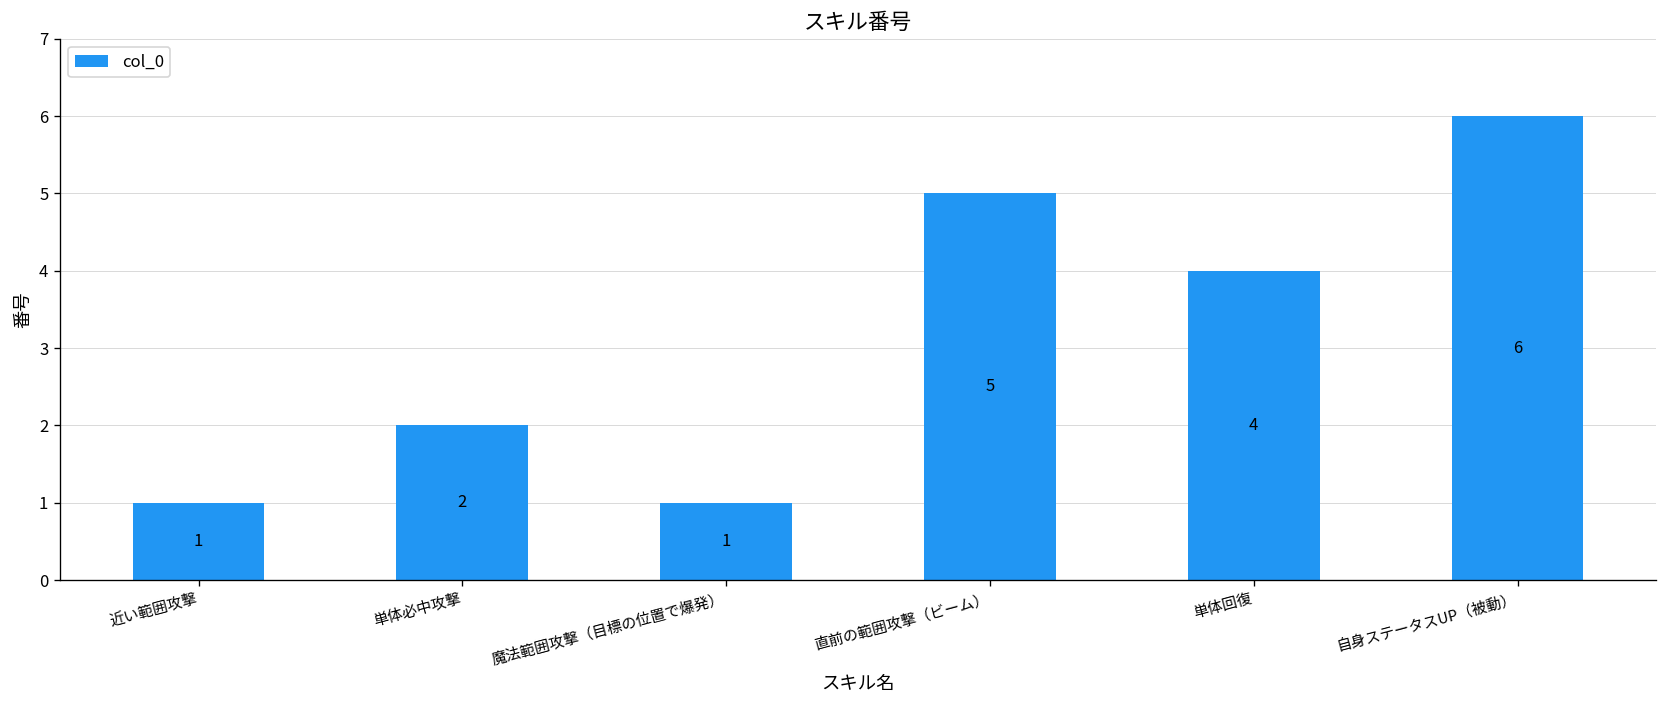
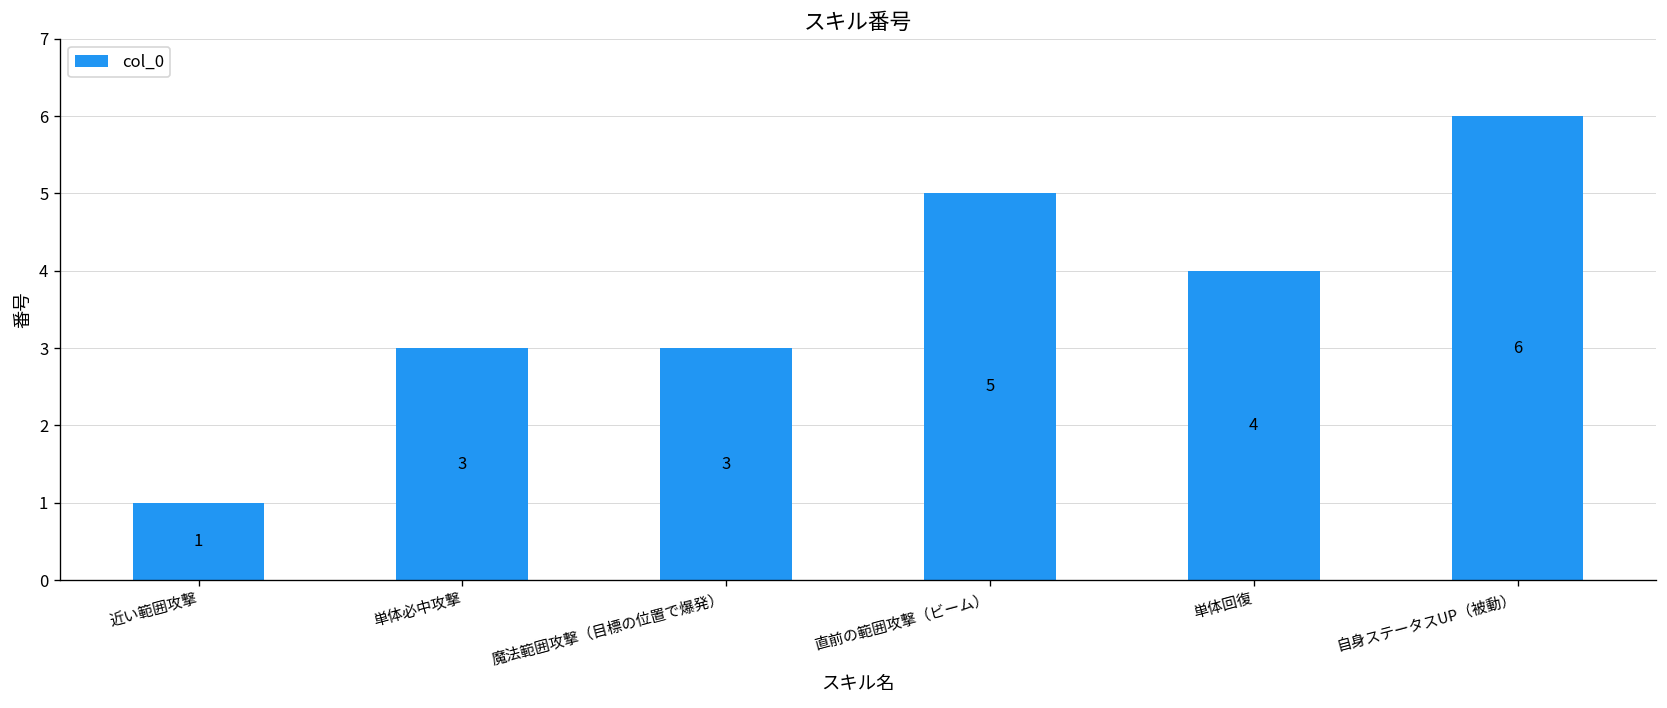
単体必中攻撃: 2 -> 3
魔法範囲攻撃（目標の位置で爆発）: 1 -> 3
